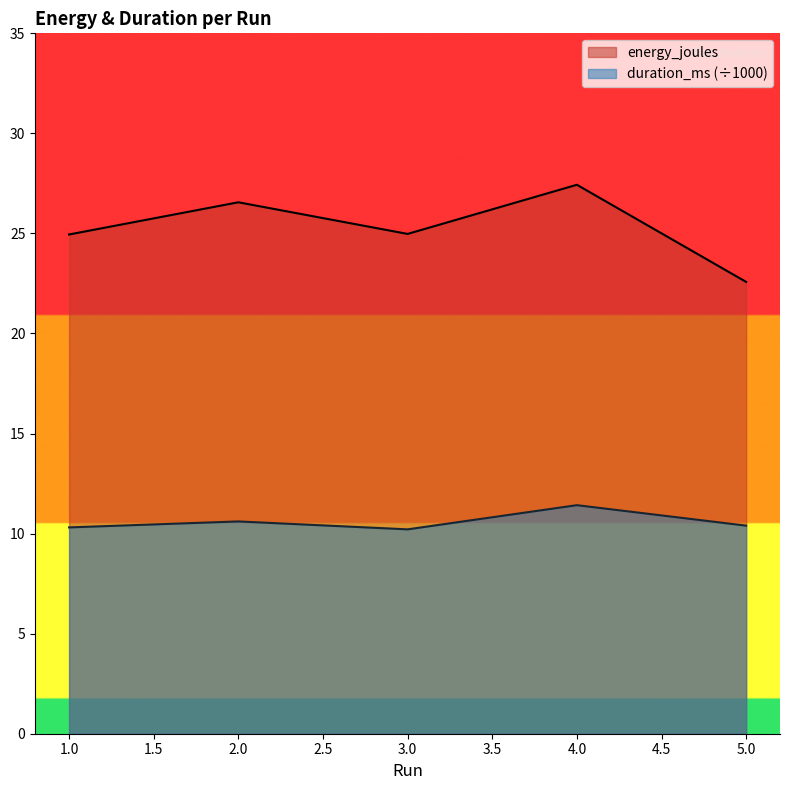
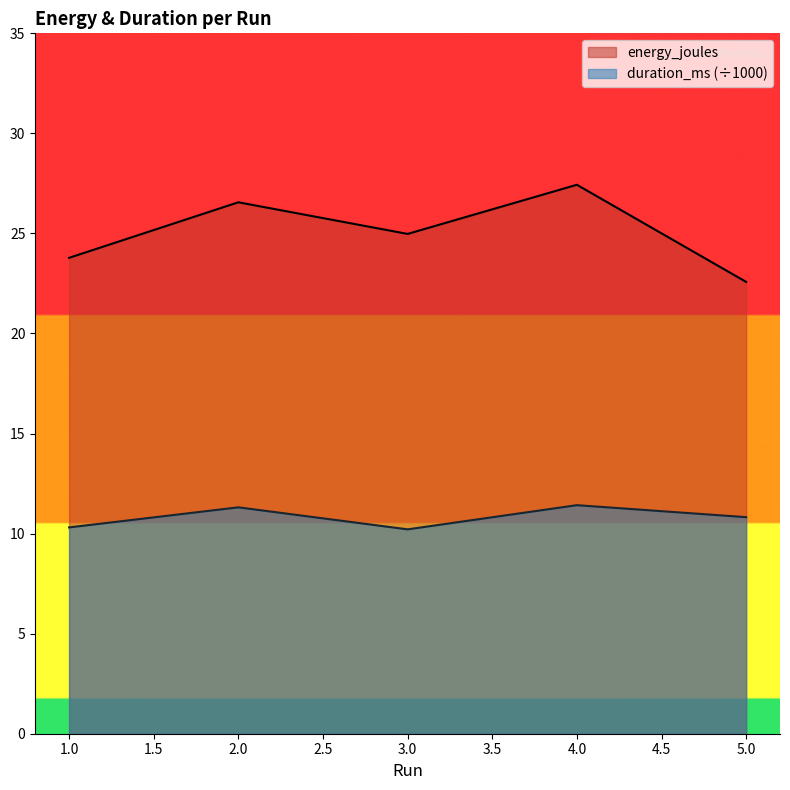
energy_joules, 1.0: 24.9 -> 23.8
duration_ms (÷1000), 2.0: 10.6 -> 11.3
duration_ms (÷1000), 5.0: 10.4 -> 10.8
